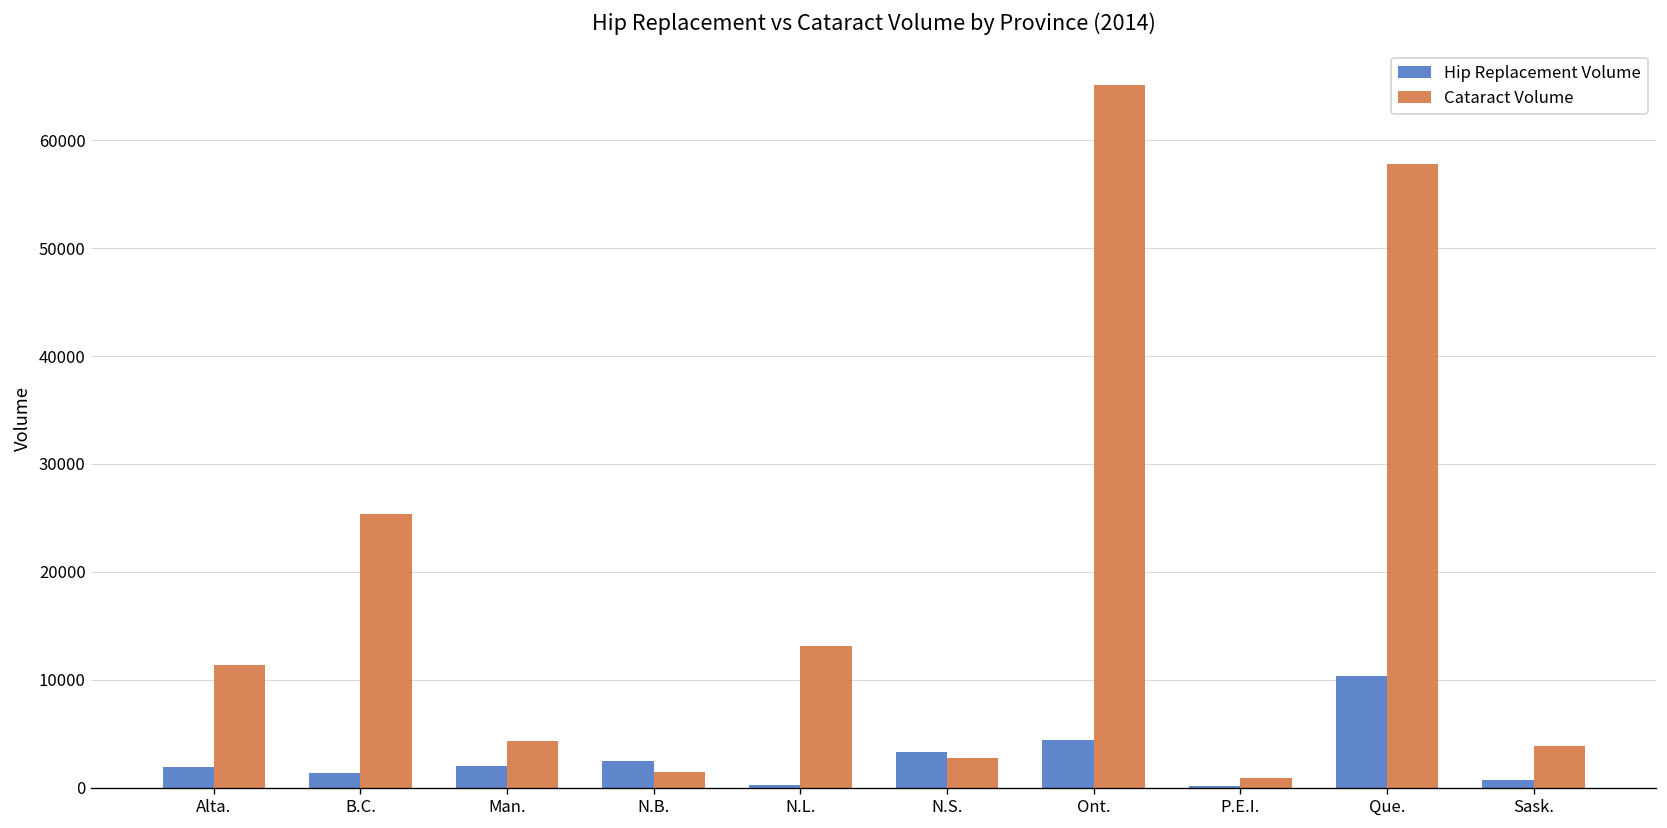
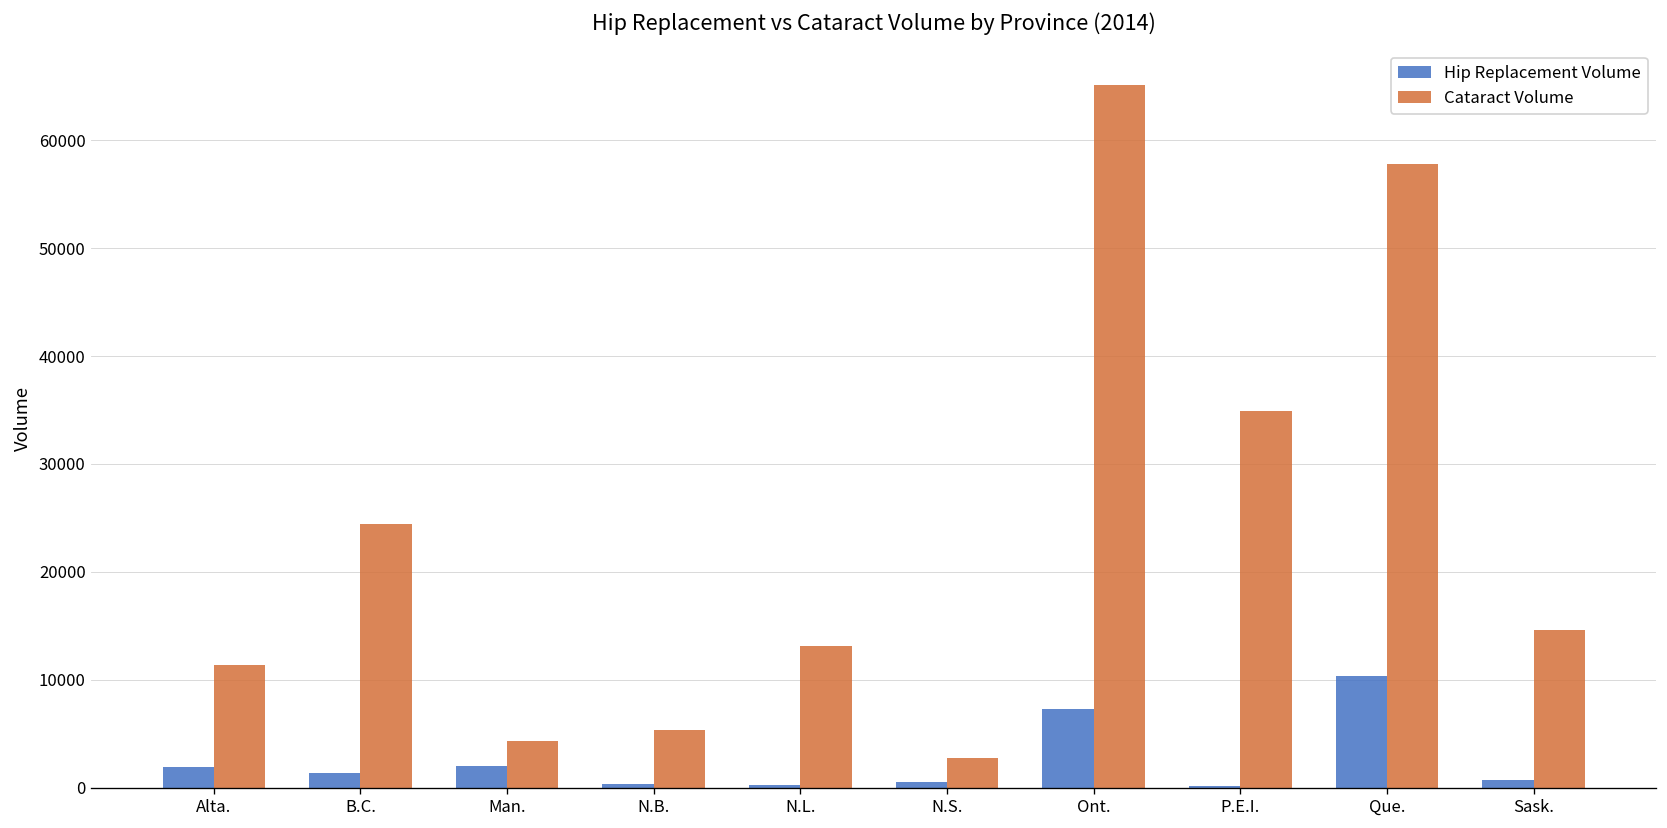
Cataract Volume, B.C.: 25000 -> 24000
Hip Replacement Volume, N.B.: 2000 -> 0
Cataract Volume, N.B.: 1000 -> 5000
Hip Replacement Volume, N.S.: 3000 -> 1000
Hip Replacement Volume, Ont.: 4000 -> 7000
Cataract Volume, P.E.I.: 1000 -> 35000
Cataract Volume, Sask.: 4000 -> 15000
